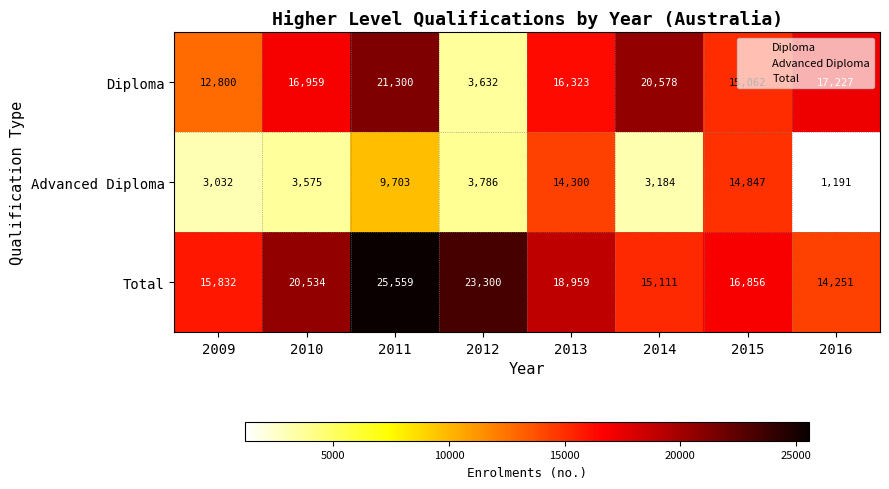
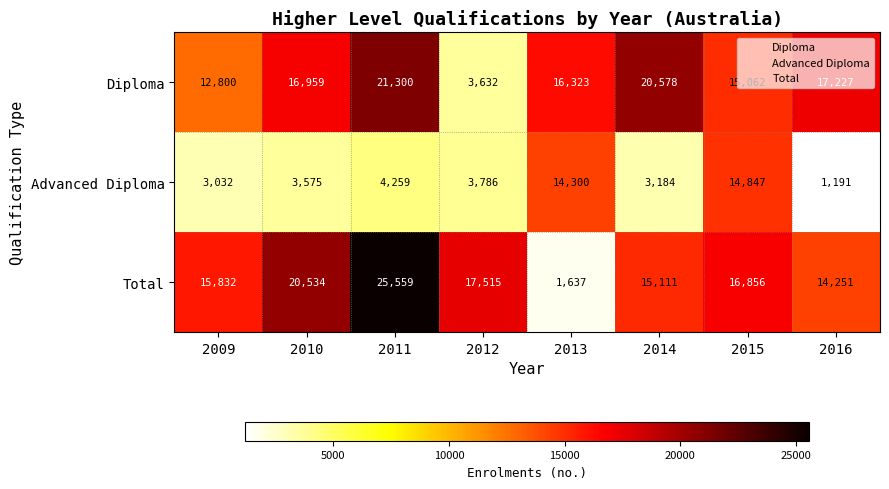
Advanced Diploma, 2011: 9,703 -> 4,259
Total, 2012: 23,300 -> 17,515
Total, 2013: 18,959 -> 1,637
